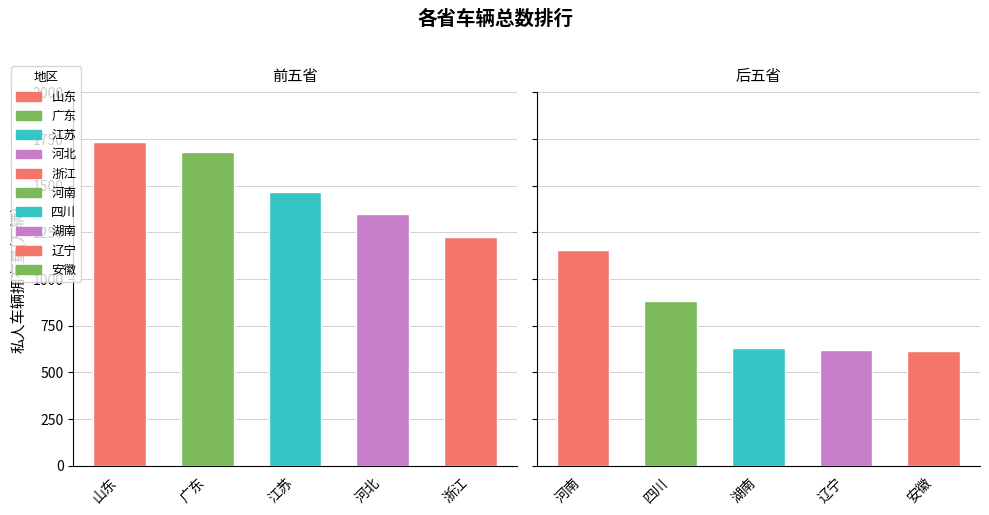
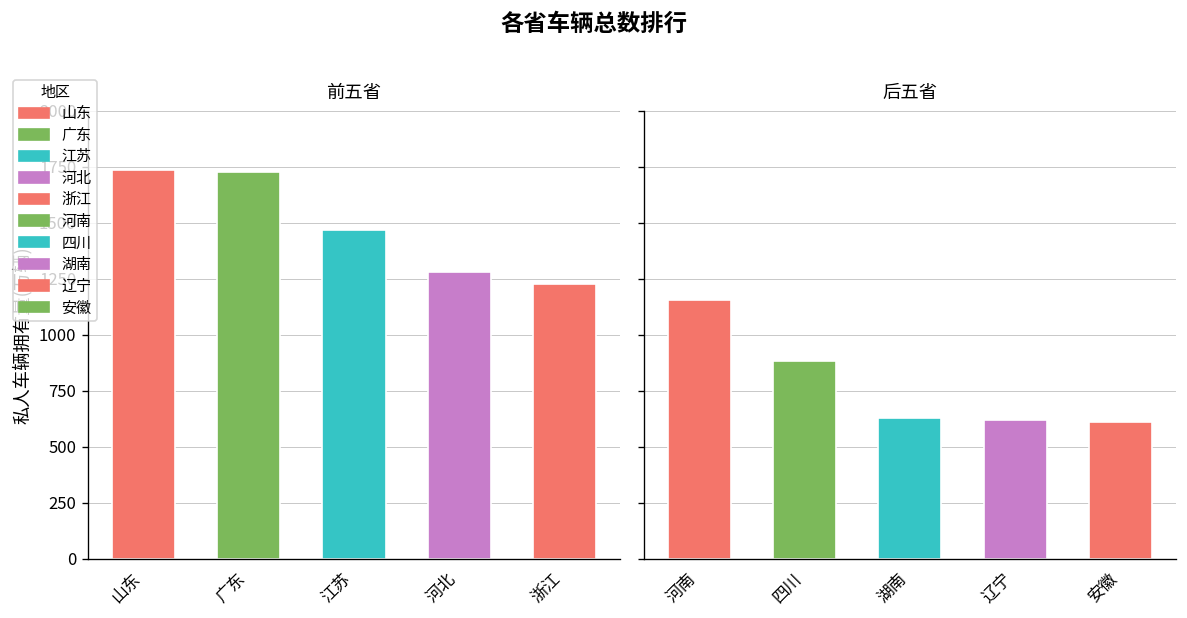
前五省, 广东: 1680 -> 1730
前五省, 河北: 1350 -> 1280
